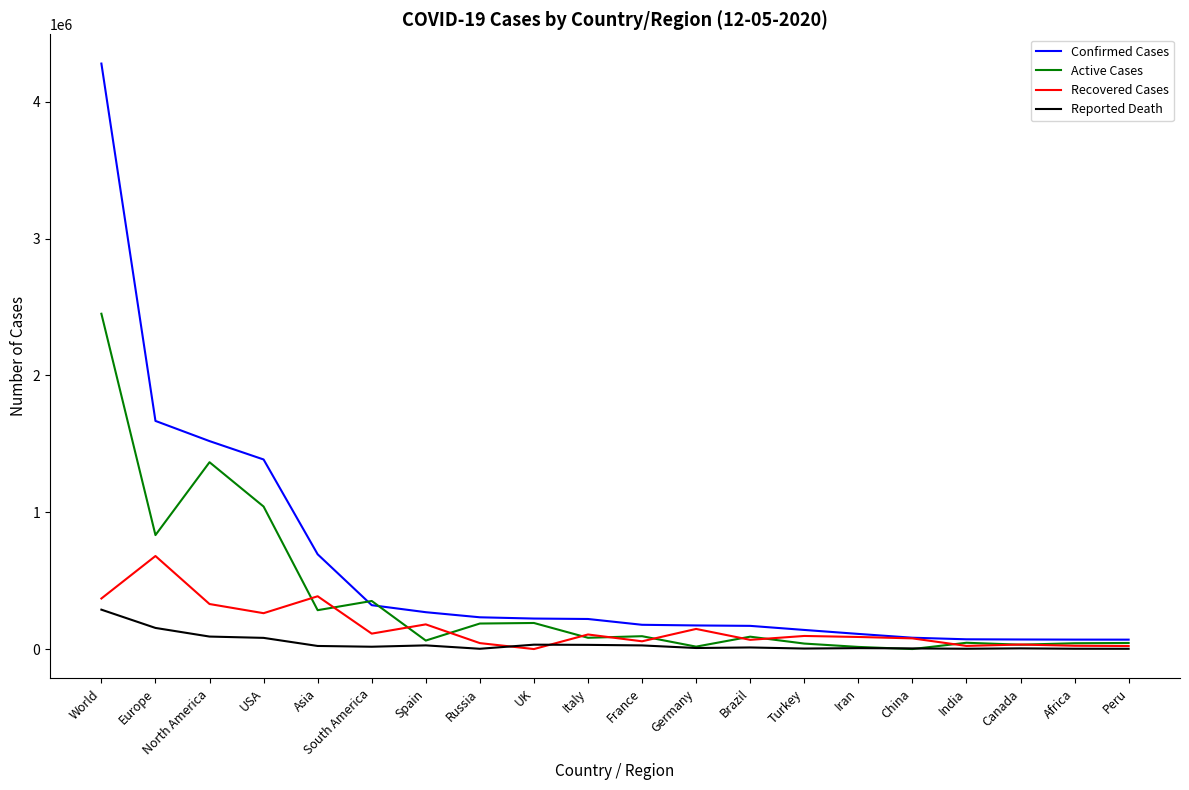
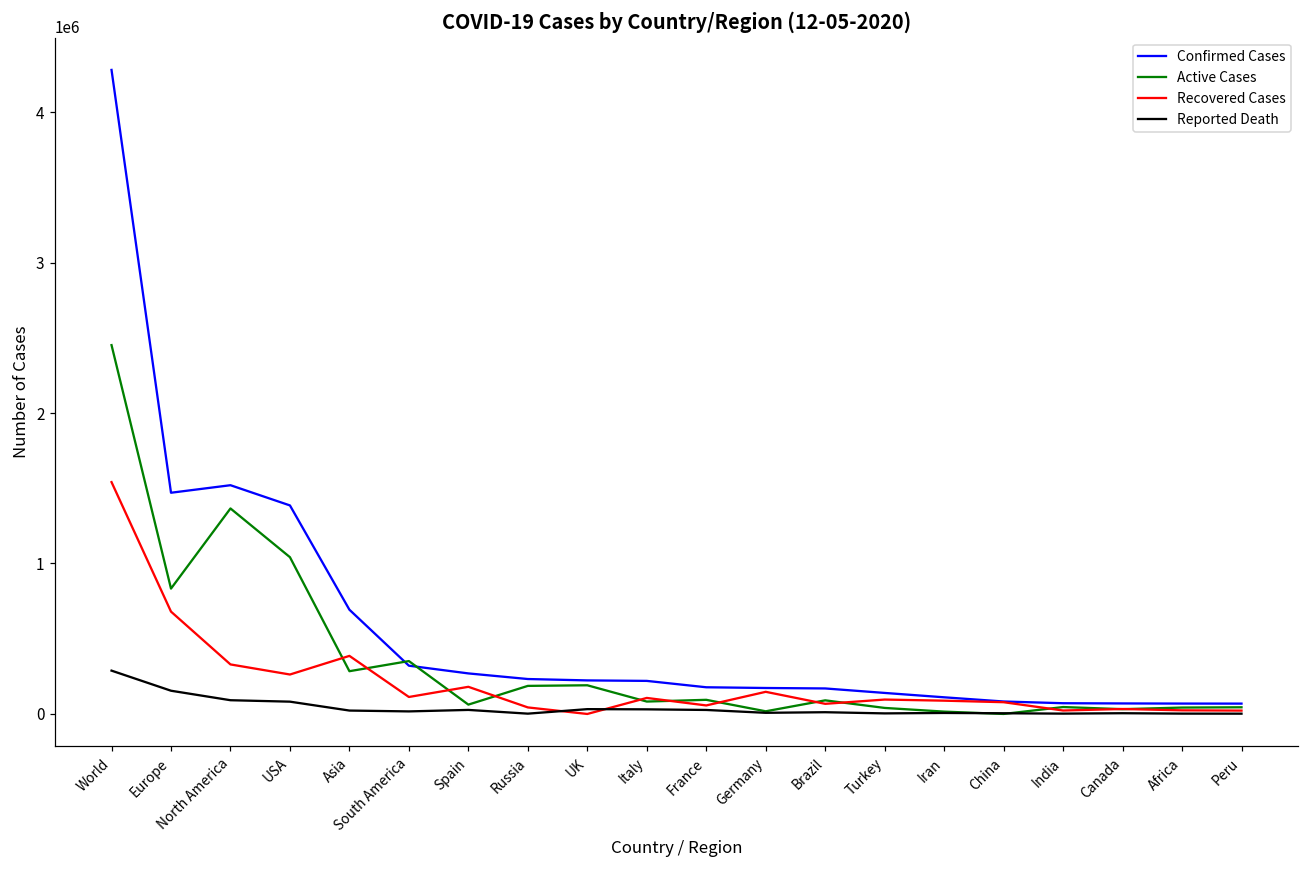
Recovered Cases, World: 370000 -> 1540000
Confirmed Cases, Europe: 1670000 -> 1470000
